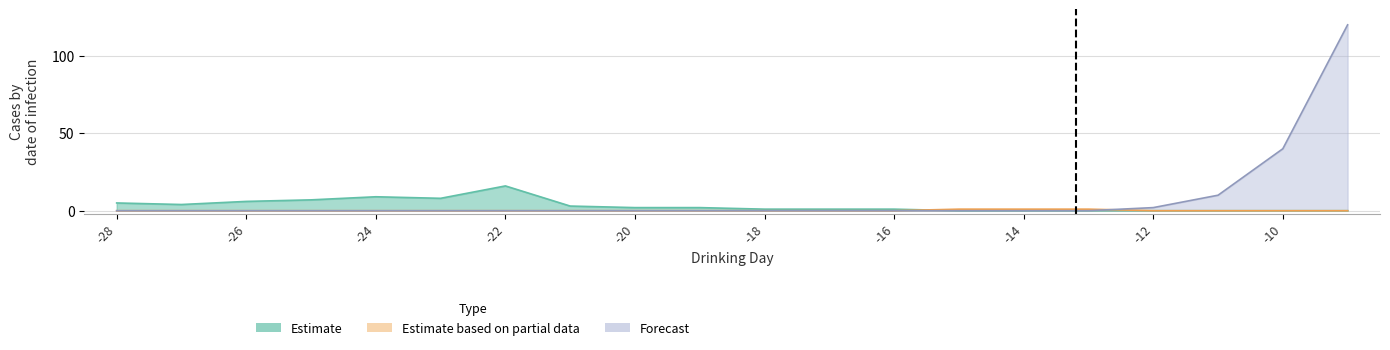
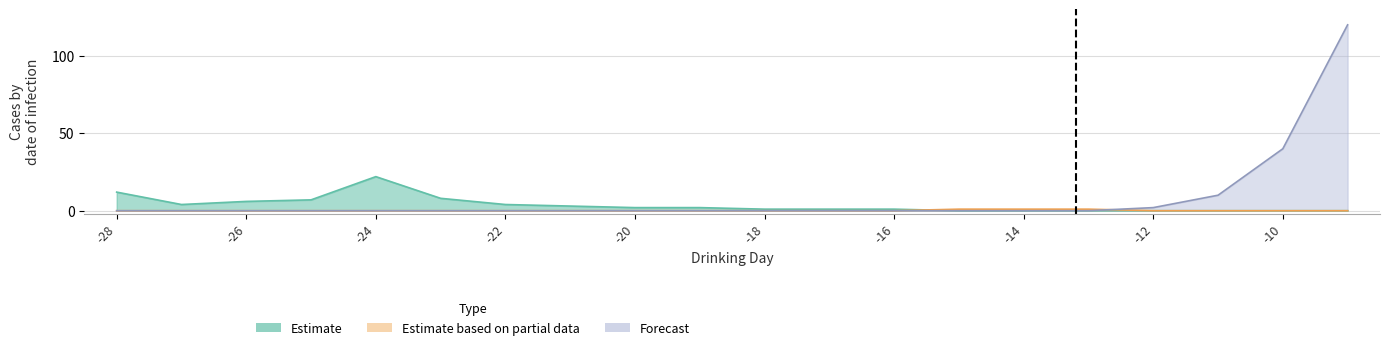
Estimate, -28: 5 -> 12
Estimate, -24: 9 -> 22
Estimate, -22: 16 -> 4
